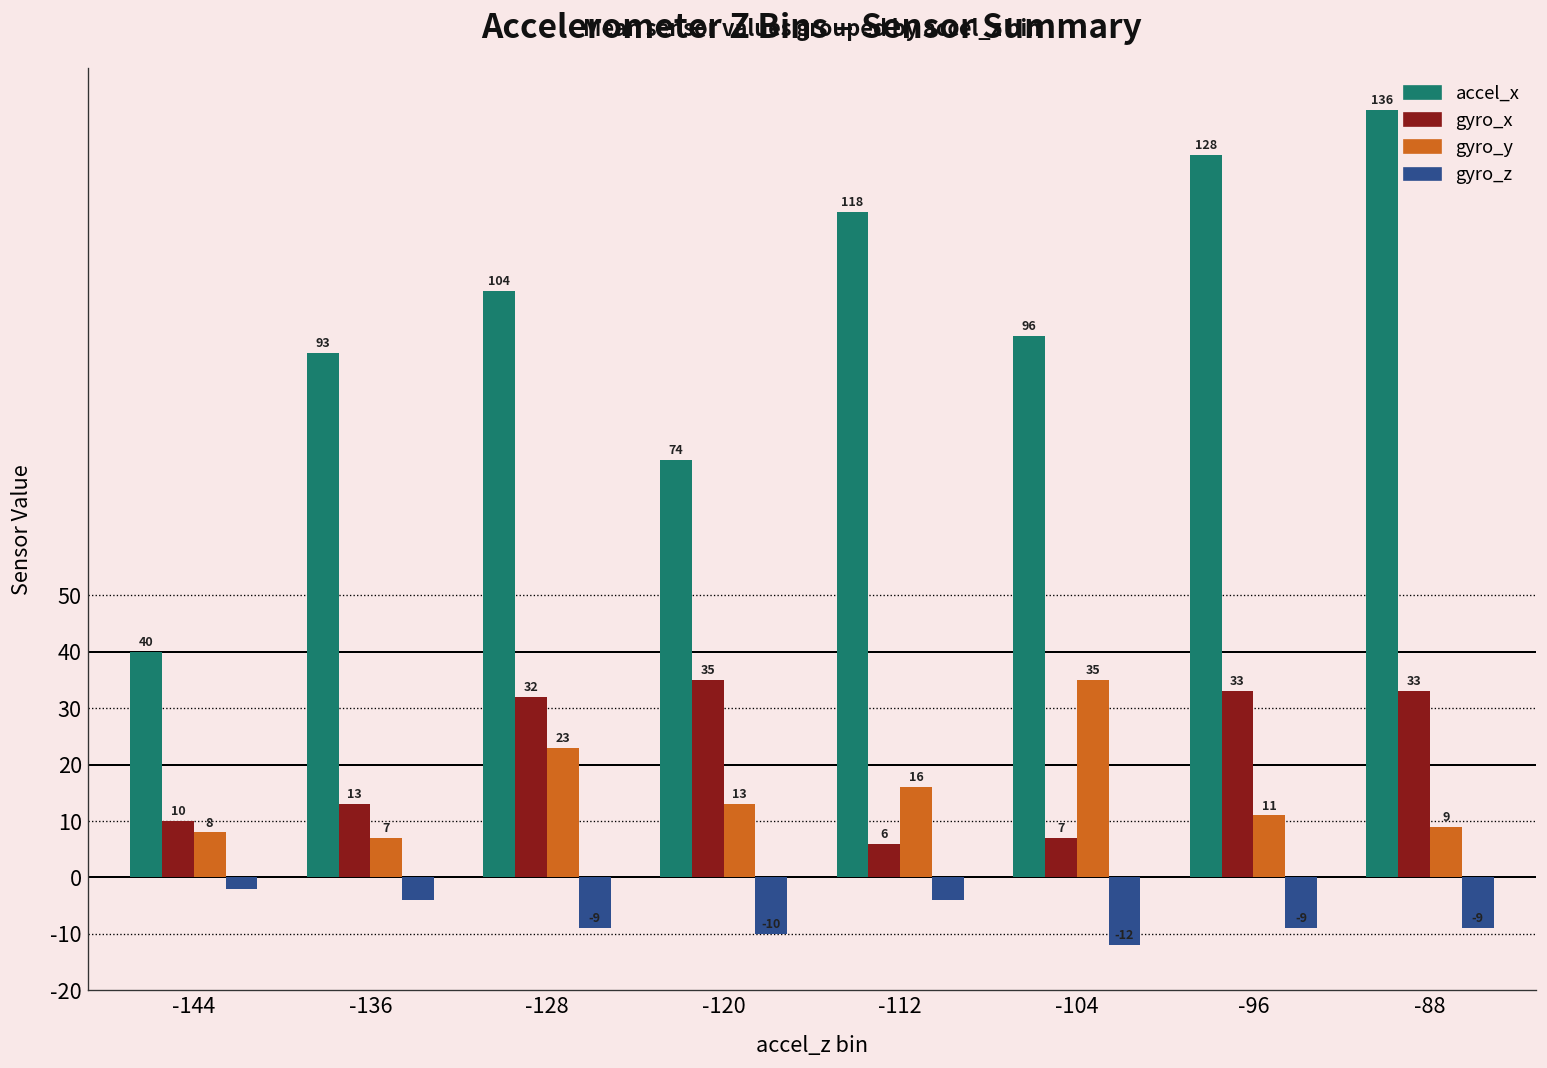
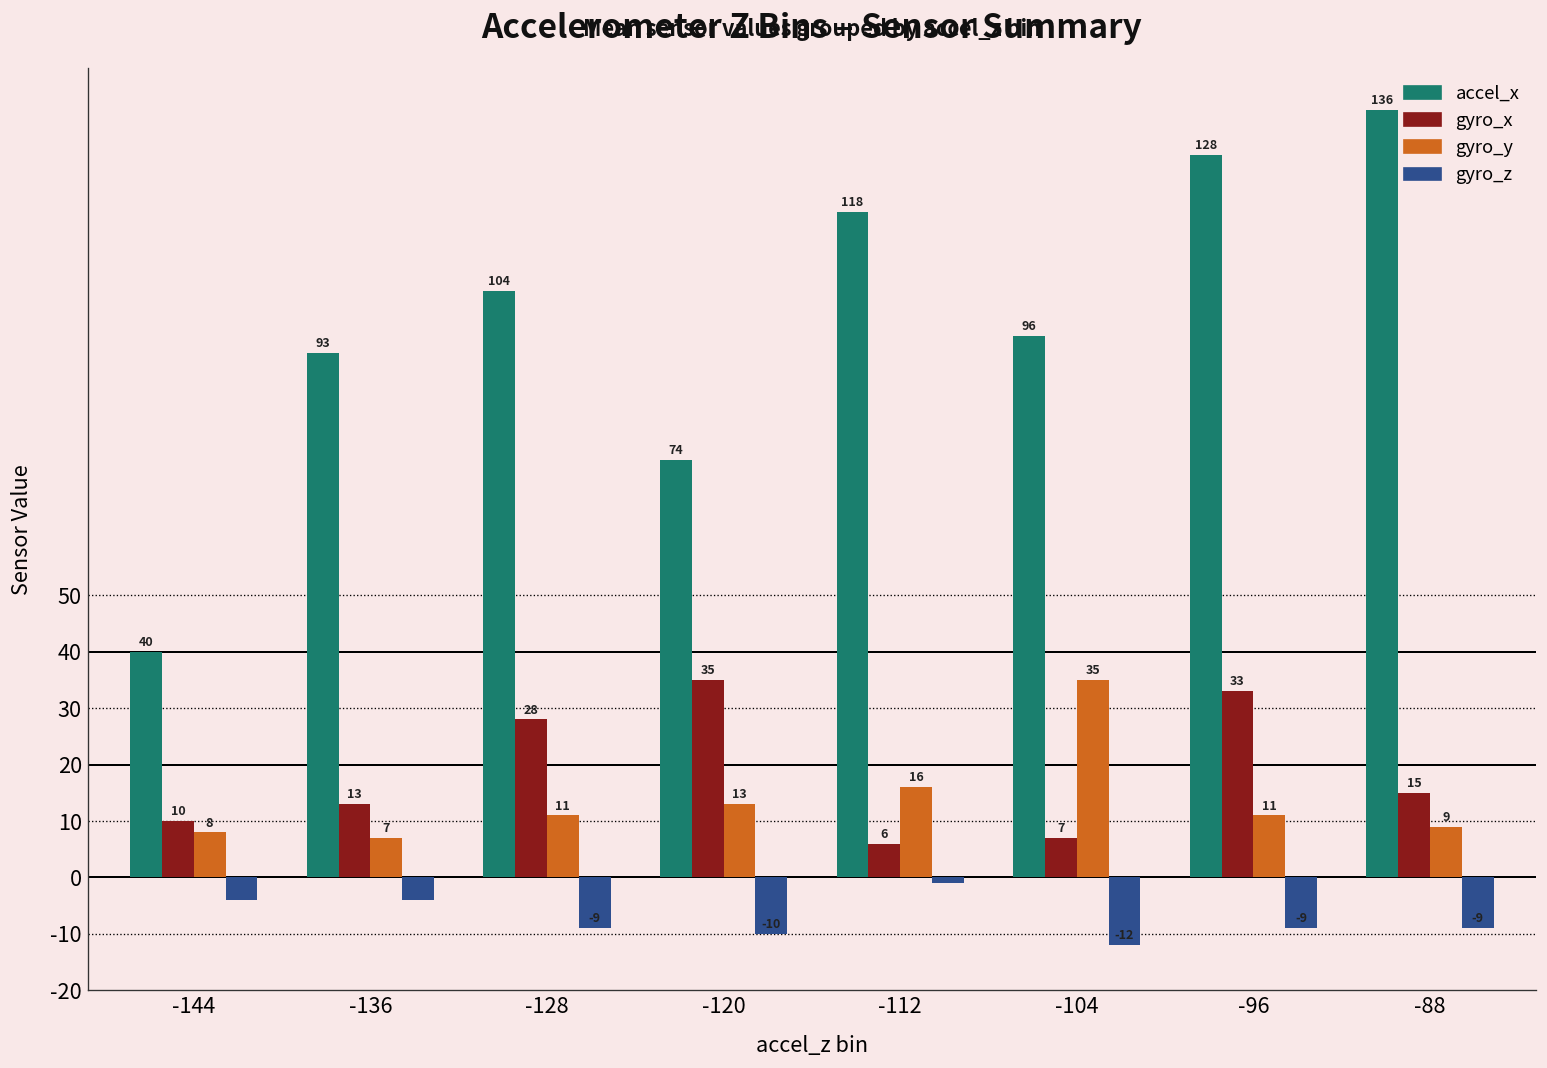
gyro_z, -144: -2 -> -4
gyro_x, -128: 32 -> 28
gyro_y, -128: 23 -> 11
gyro_z, -112: -4 -> -1
gyro_x, -88: 33 -> 15
